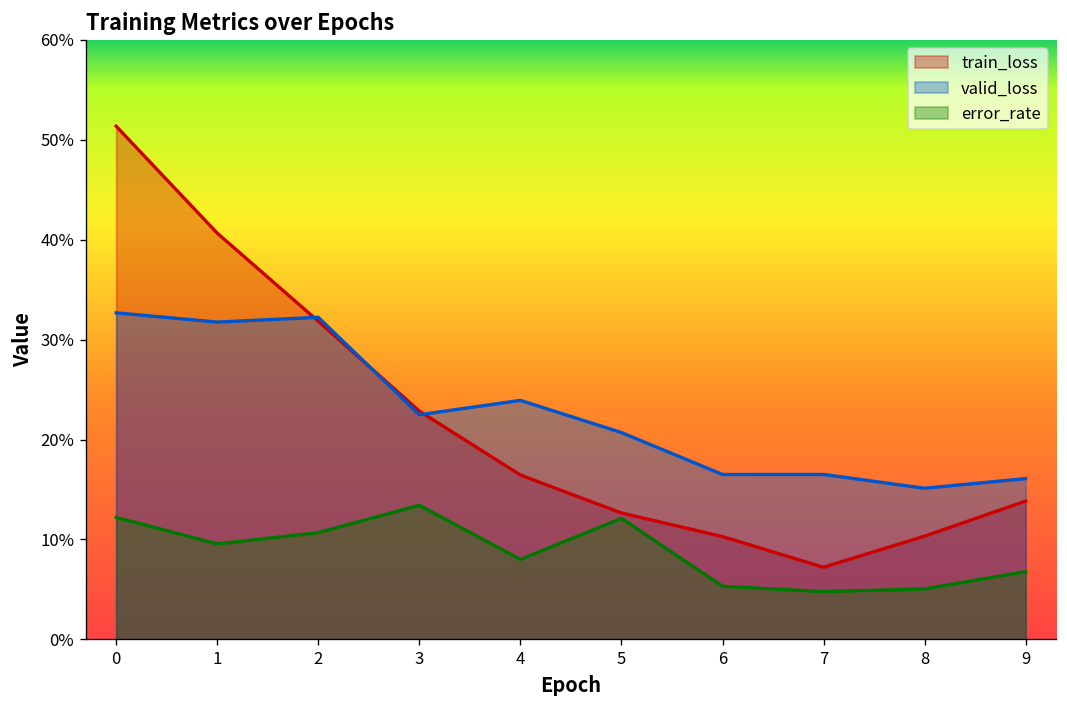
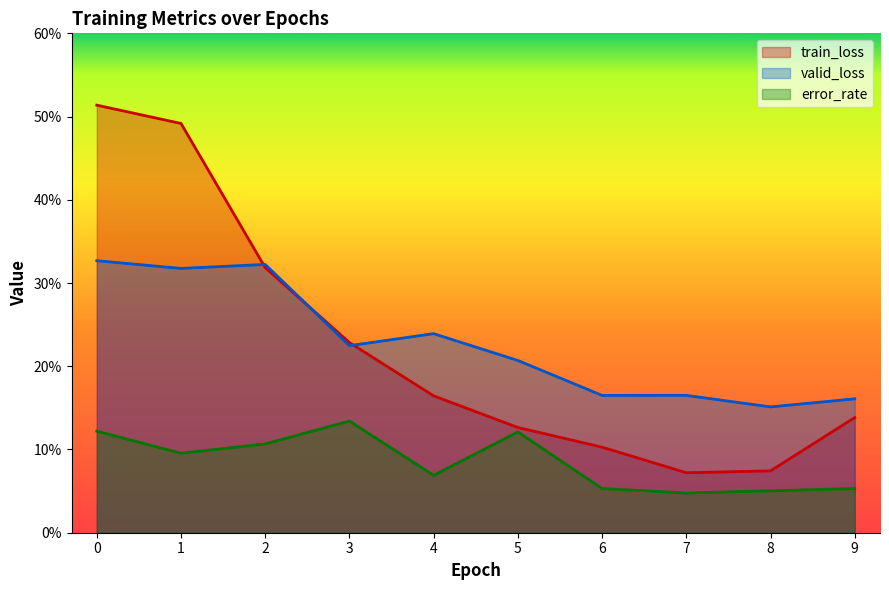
train_loss, 1: 41% -> 49%
error_rate, 4: 8% -> 7%
train_loss, 8: 10% -> 7%
error_rate, 9: 7% -> 5%
